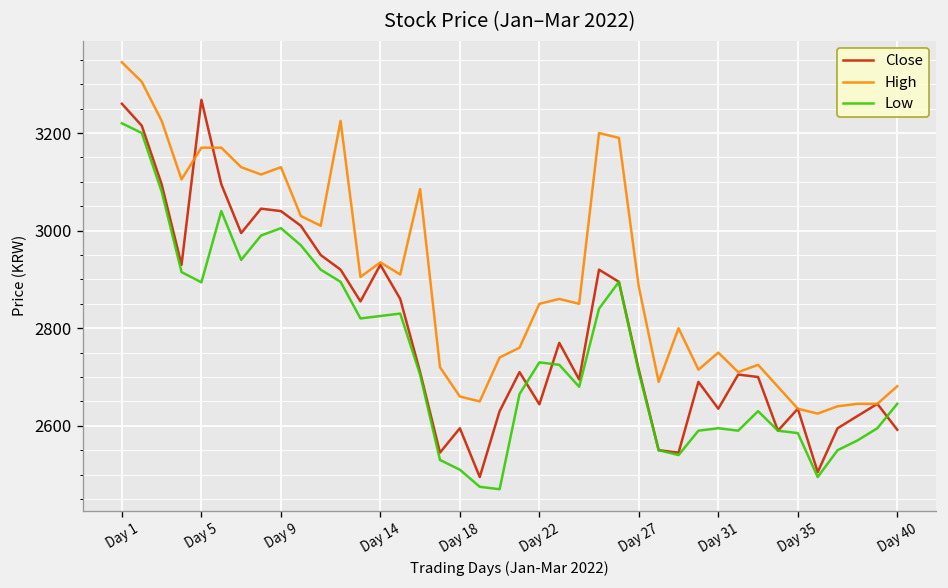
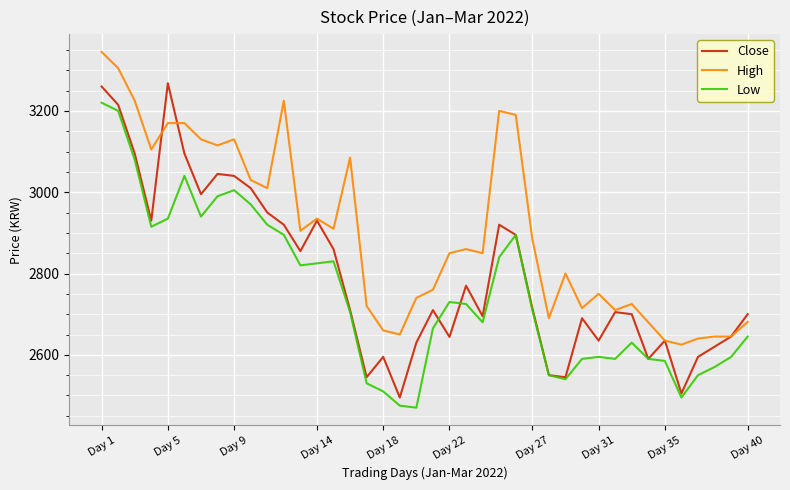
Low, Day 5: 2890 -> 2940
Close, Day 40: 2590 -> 2700
